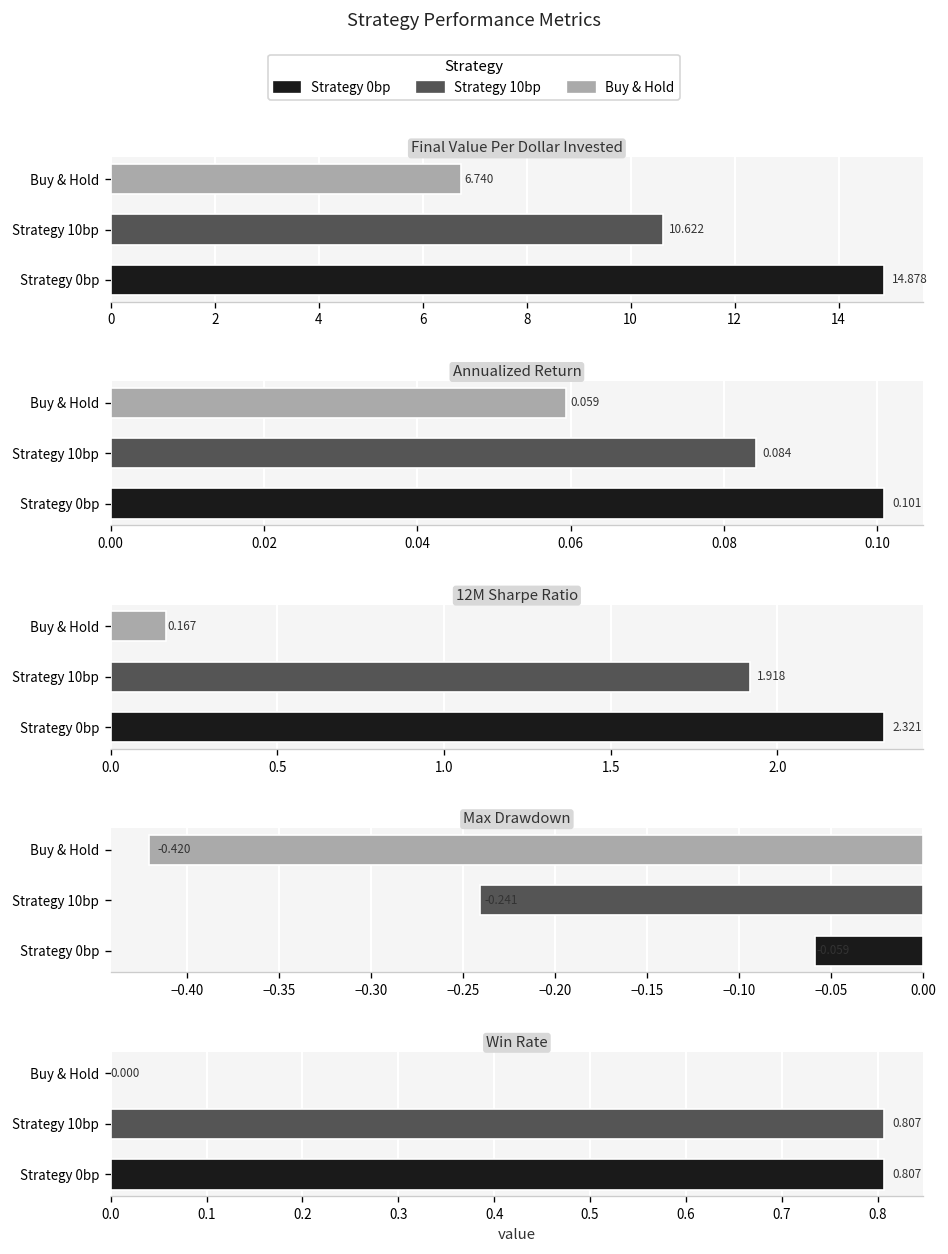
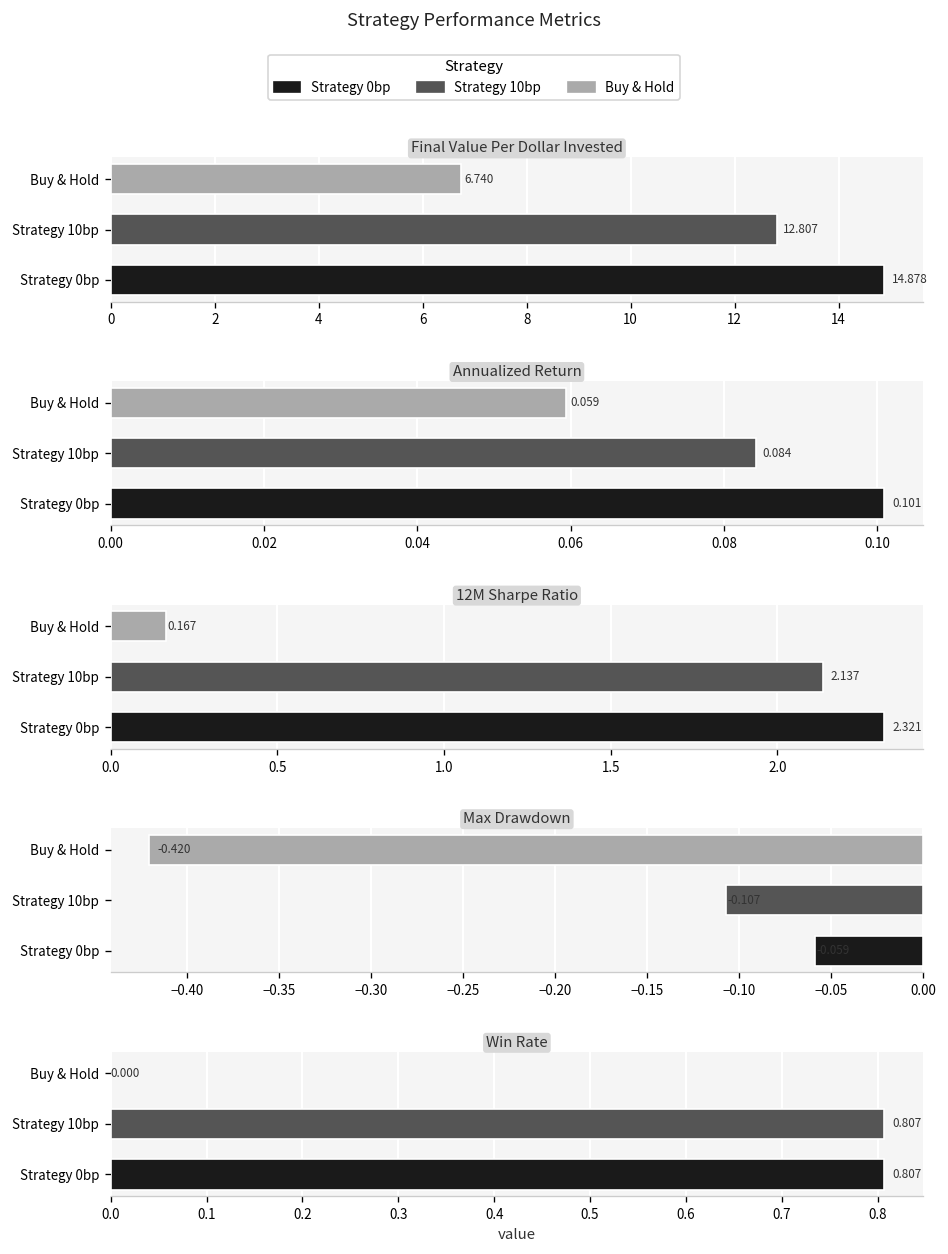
Final Value Per Dollar Invested, Strategy 10bp: 10.622 -> 12.807
12M Sharpe Ratio, Strategy 10bp: 1.918 -> 2.137
Max Drawdown, Strategy 10bp: -0.241 -> -0.107
